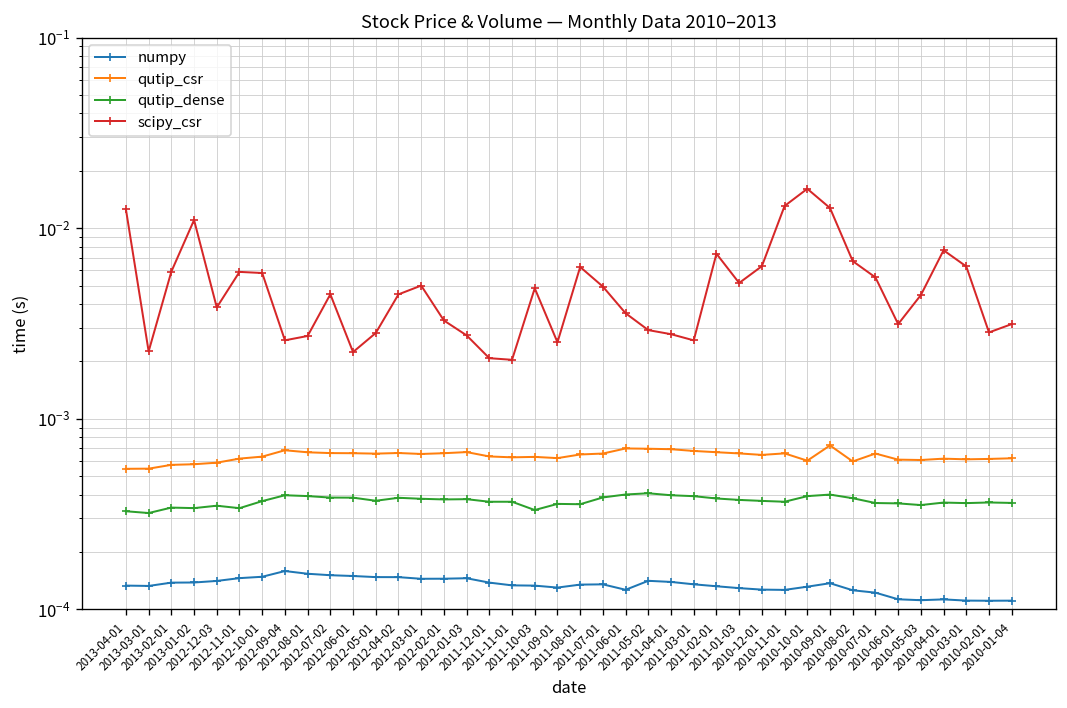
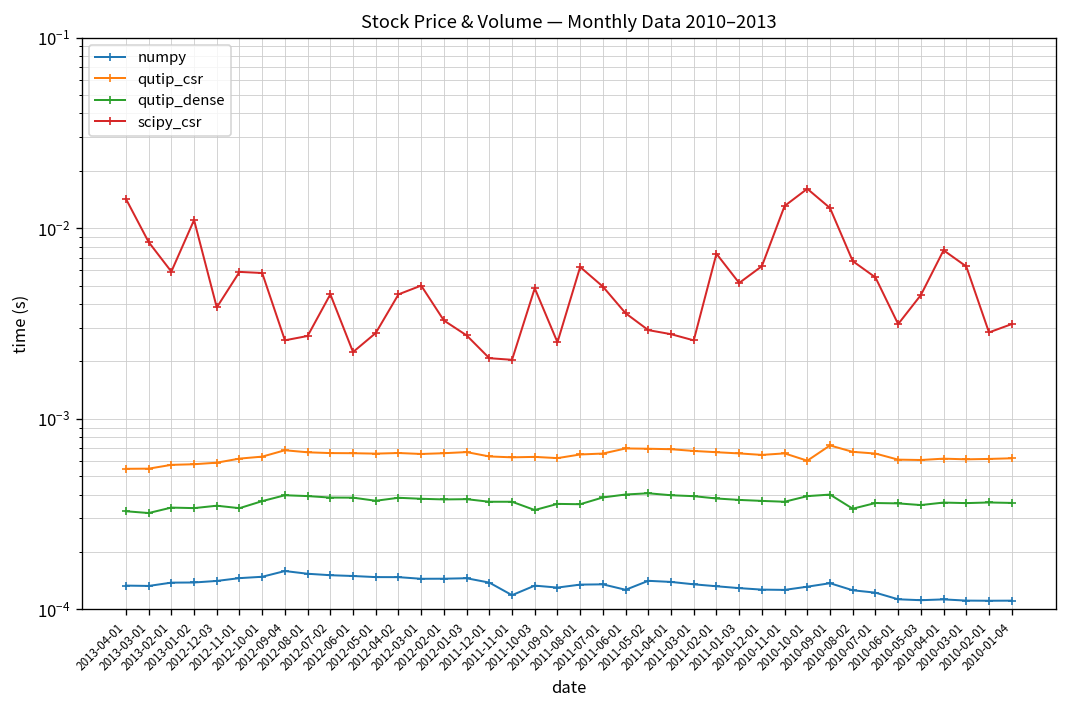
scipy_csr, 2013-04-01: 0.013 -> 0.014
scipy_csr, 2013-03-01: 0.0023 -> 0.008
numpy, 2011-11-01: 0.00013 -> 0.00012
qutip_csr, 2010-08-02: 0.00060 -> 0.00067
qutip_dense, 2010-08-02: 0.00038 -> 0.00034
